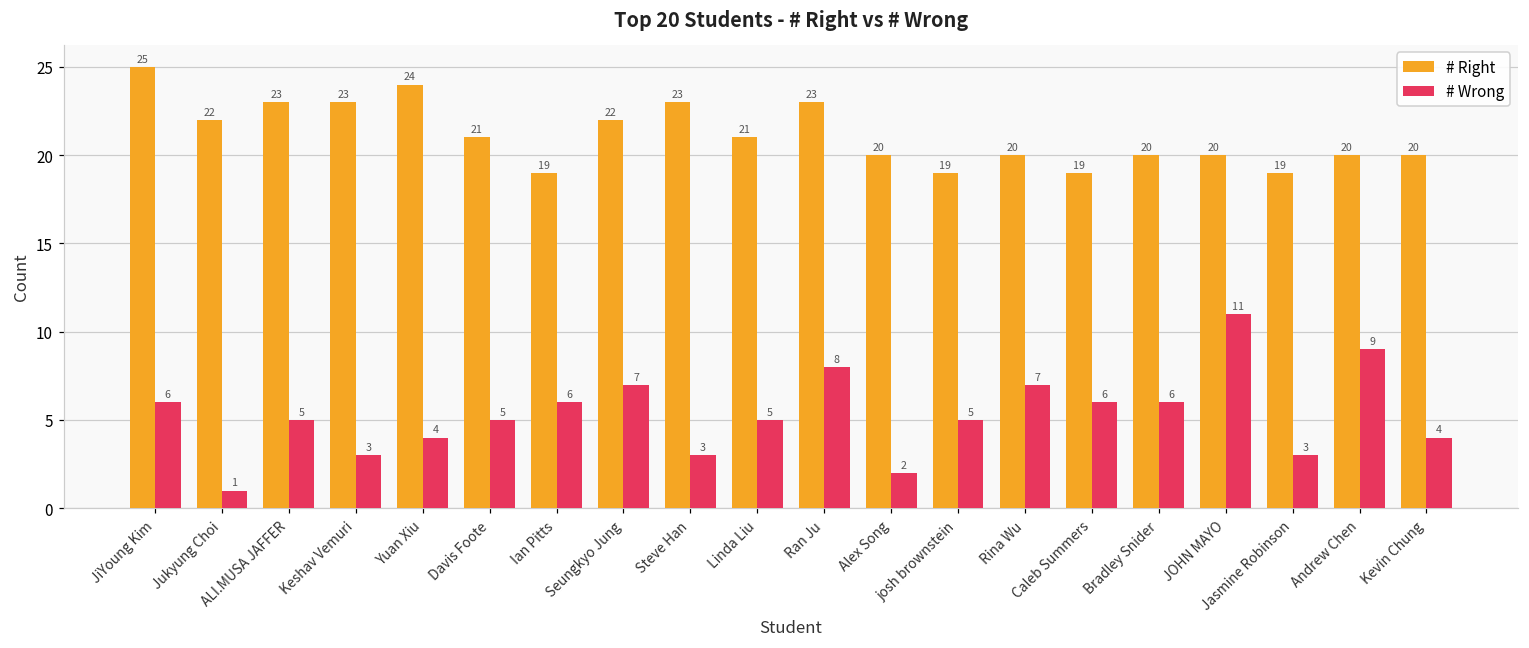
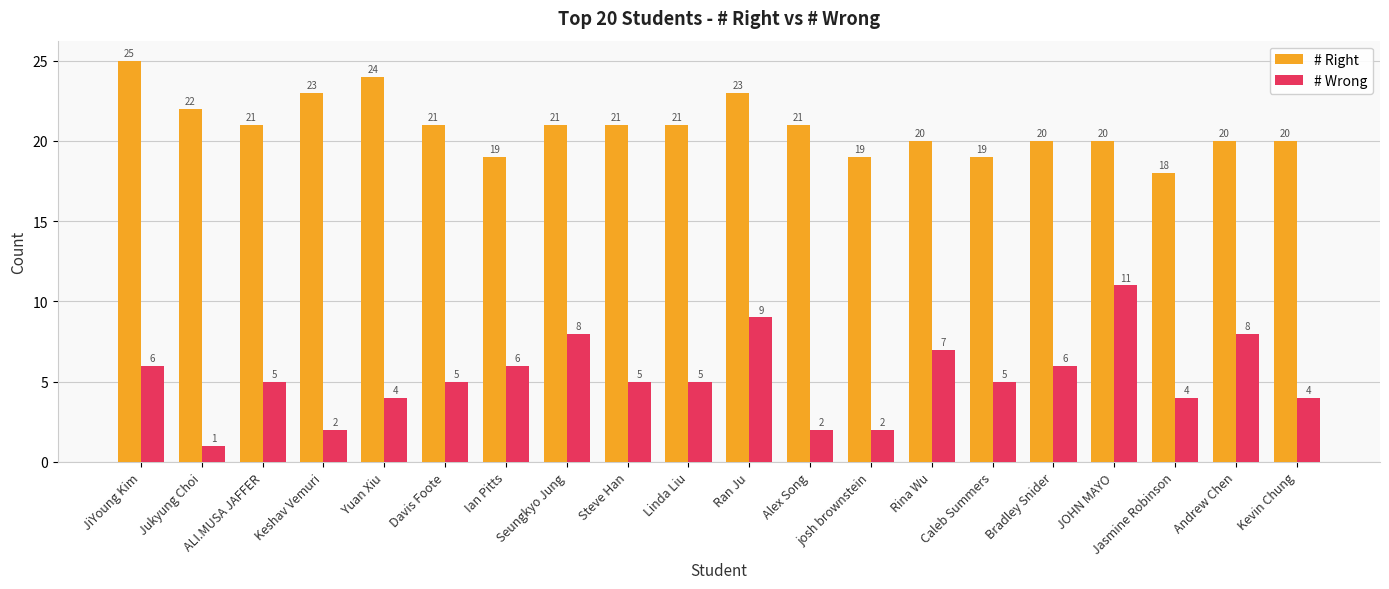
# Right, ALI.MUSA JAFFER: 23 -> 21
# Wrong, Keshav Vemuri: 3 -> 2
# Right, Seungkyo Jung: 22 -> 21
# Wrong, Seungkyo Jung: 7 -> 8
# Right, Steve Han: 23 -> 21
# Wrong, Steve Han: 3 -> 5
# Wrong, Ran Ju: 8 -> 9
# Right, Alex Song: 20 -> 21
# Wrong, josh brownstein: 5 -> 2
# Wrong, Caleb Summers: 6 -> 5
# Right, Jasmine Robinson: 19 -> 18
# Wrong, Jasmine Robinson: 3 -> 4
# Wrong, Andrew Chen: 9 -> 8
